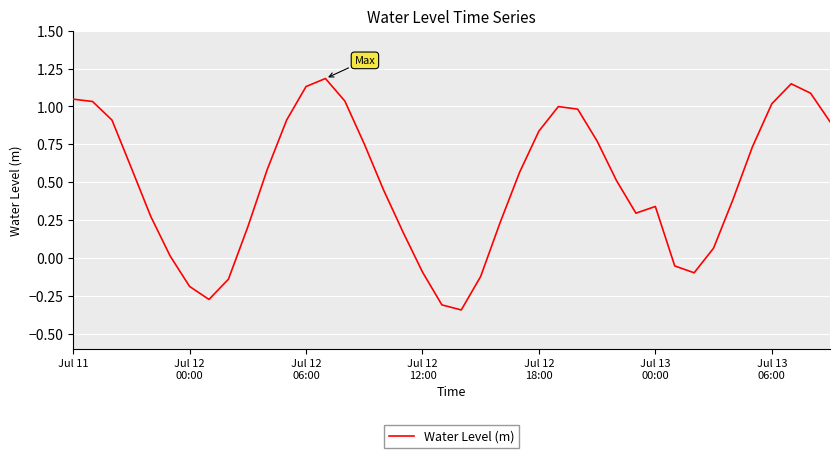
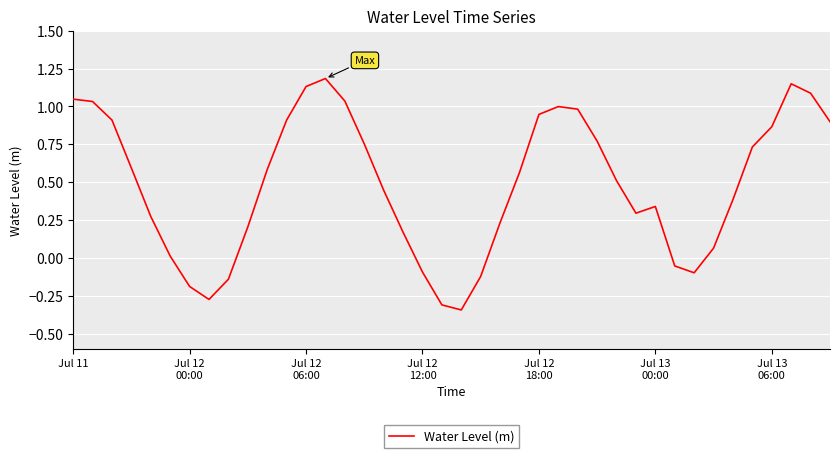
Jul 12 18:00: 0.84 -> 0.95
Jul 13 06:00: 1.02 -> 0.87
